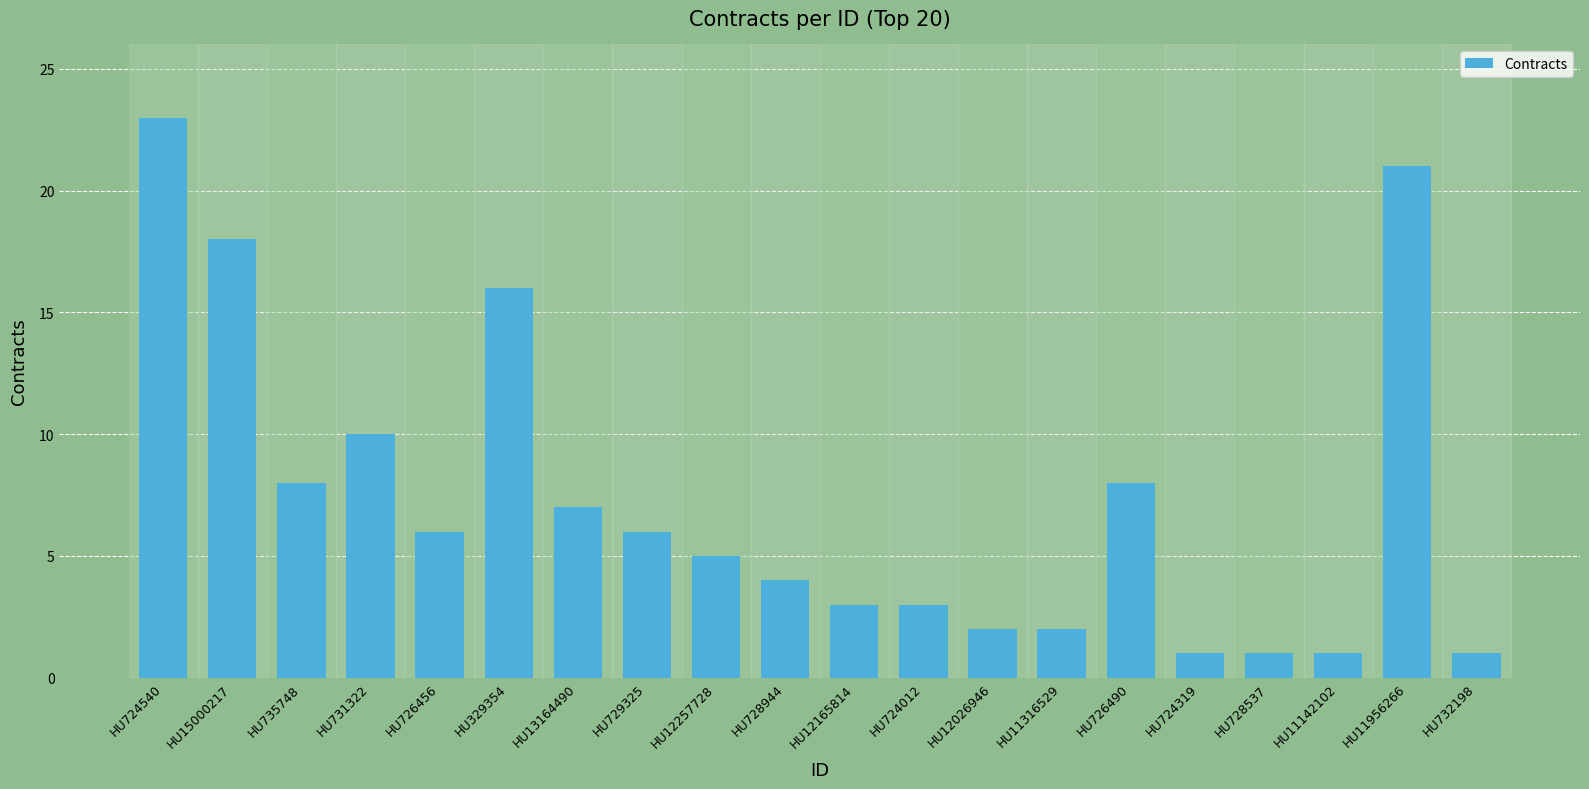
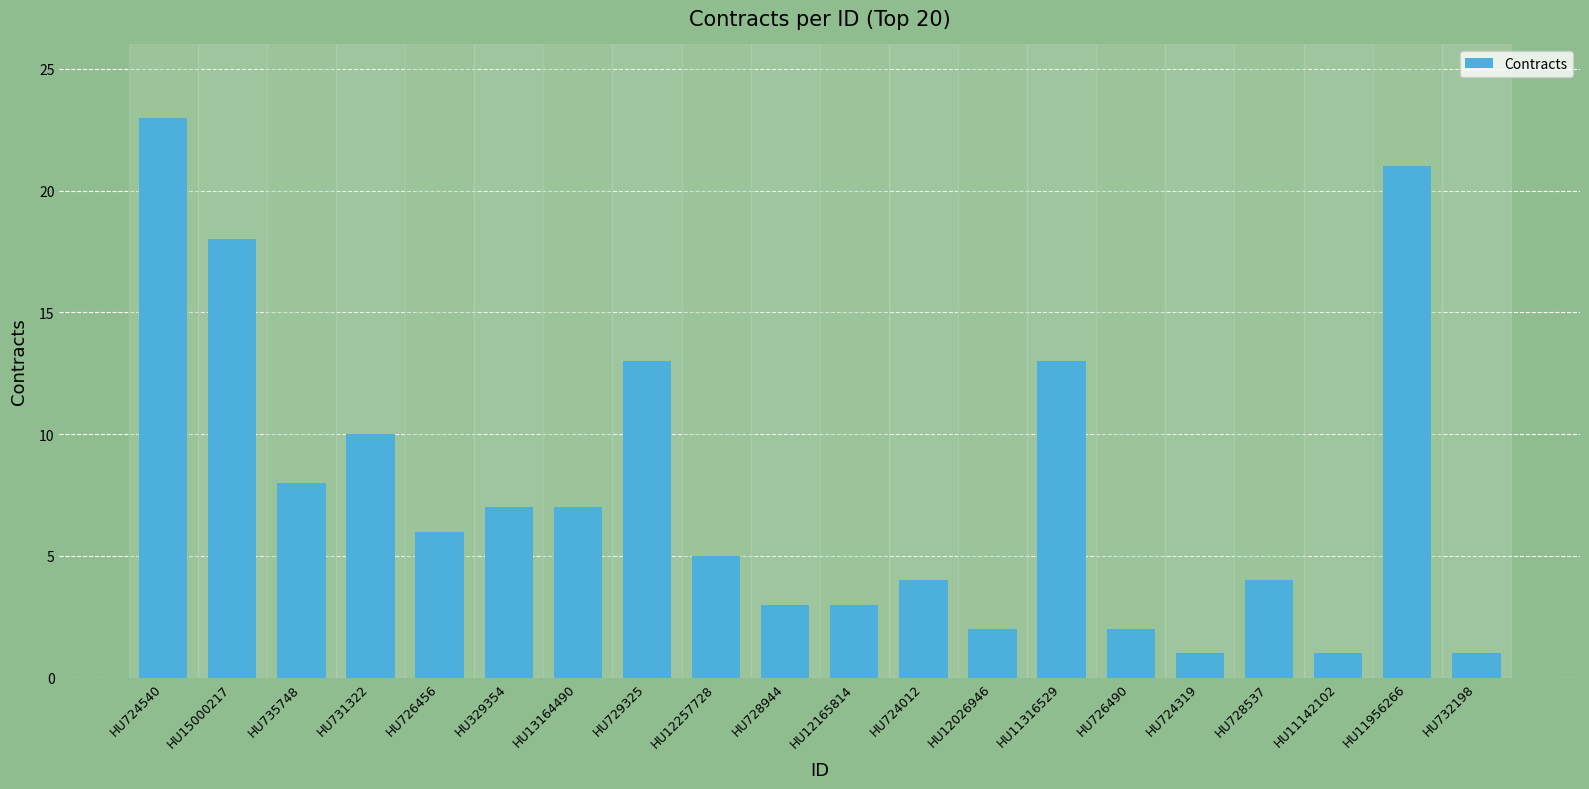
HU329354: 16 -> 7
HU729325: 6 -> 13
HU728944: 4 -> 3
HU724012: 3 -> 4
HU11316529: 2 -> 13
HU726490: 8 -> 2
HU728537: 1 -> 4
